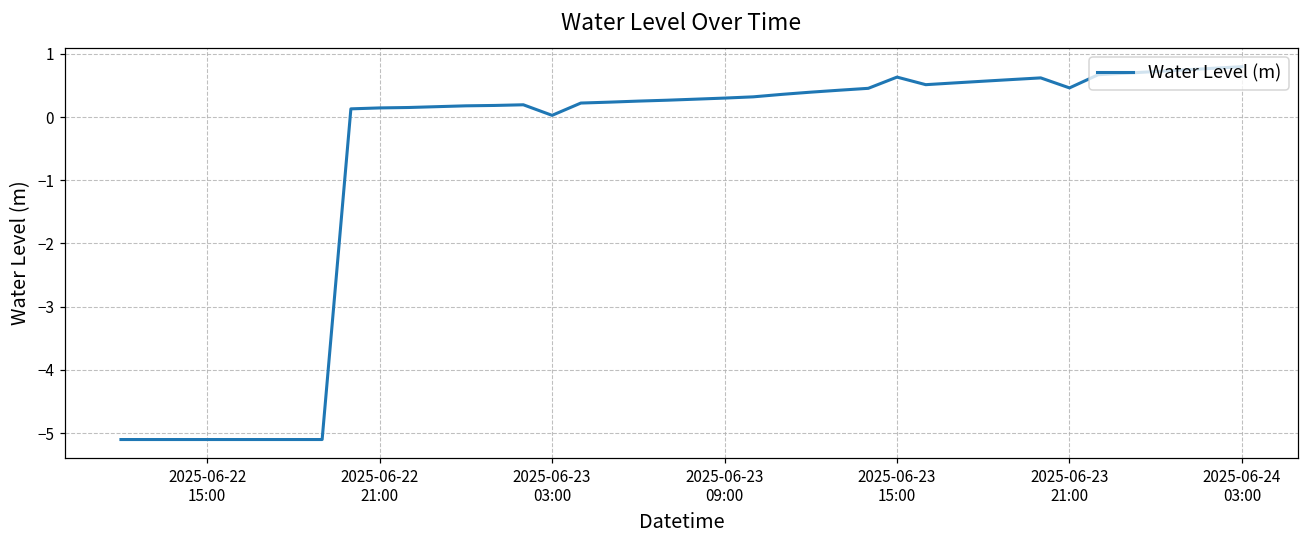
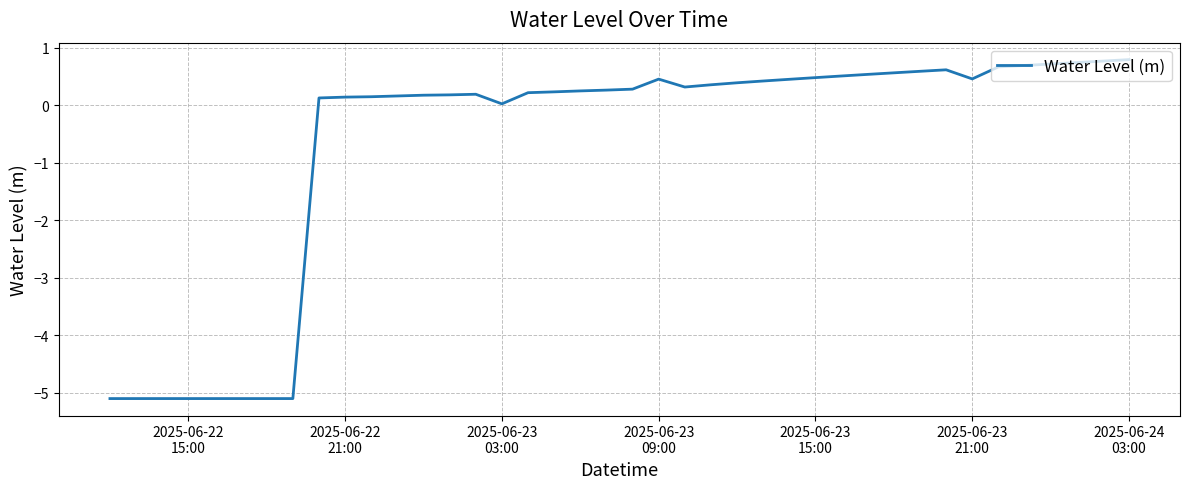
2025-06-23 09:00: 0.3 -> 0.5
2025-06-23 15:00: 0.6 -> 0.5
